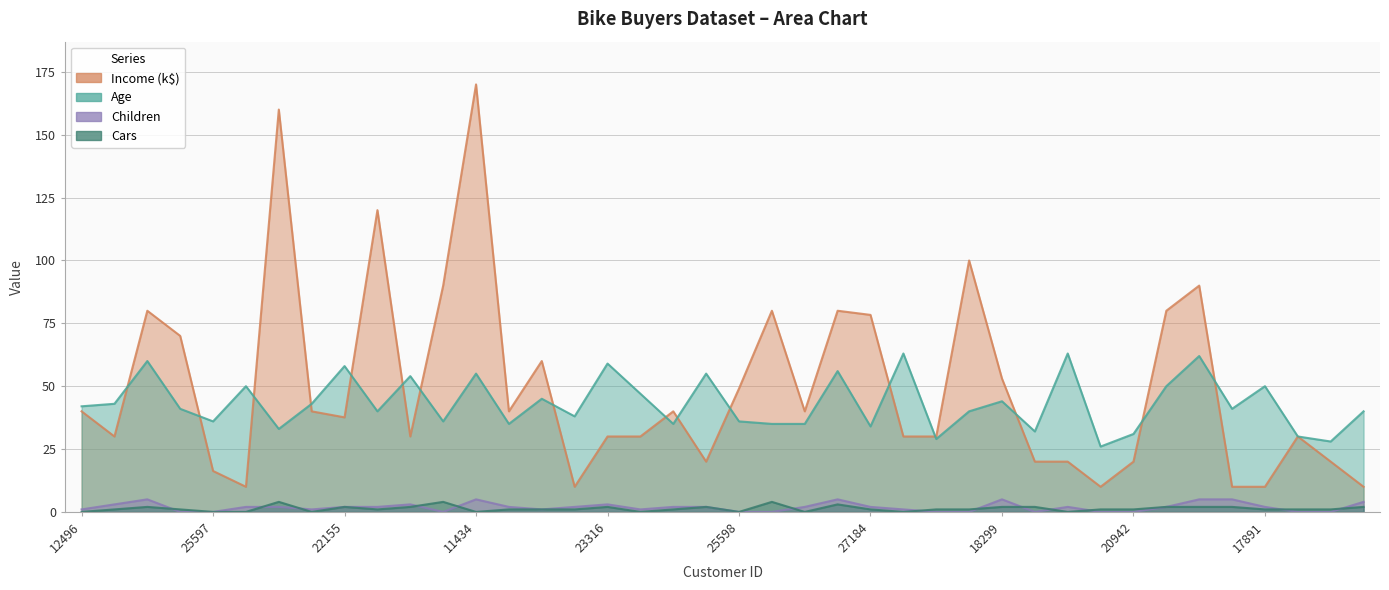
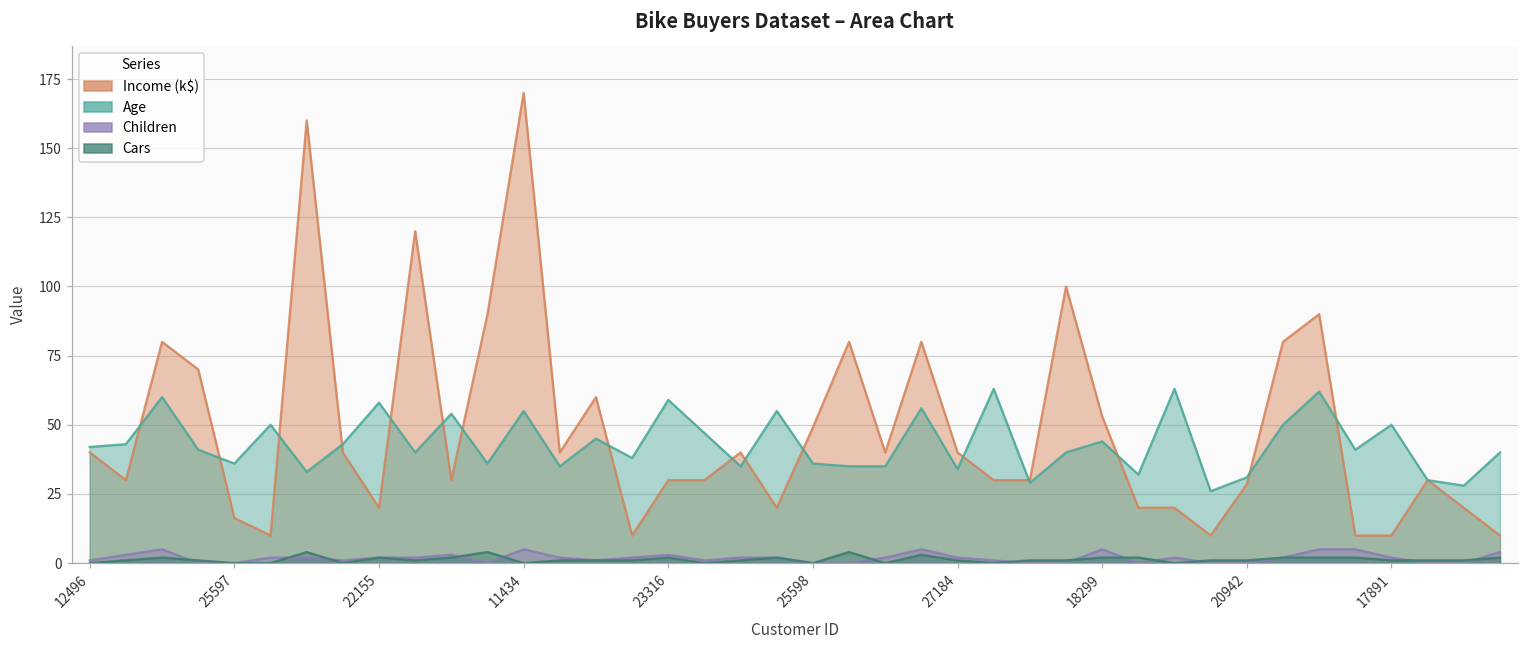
Income (k$), 22155: 38 -> 20
Income (k$), 27184: 78 -> 40
Income (k$), 20942: 20 -> 29
